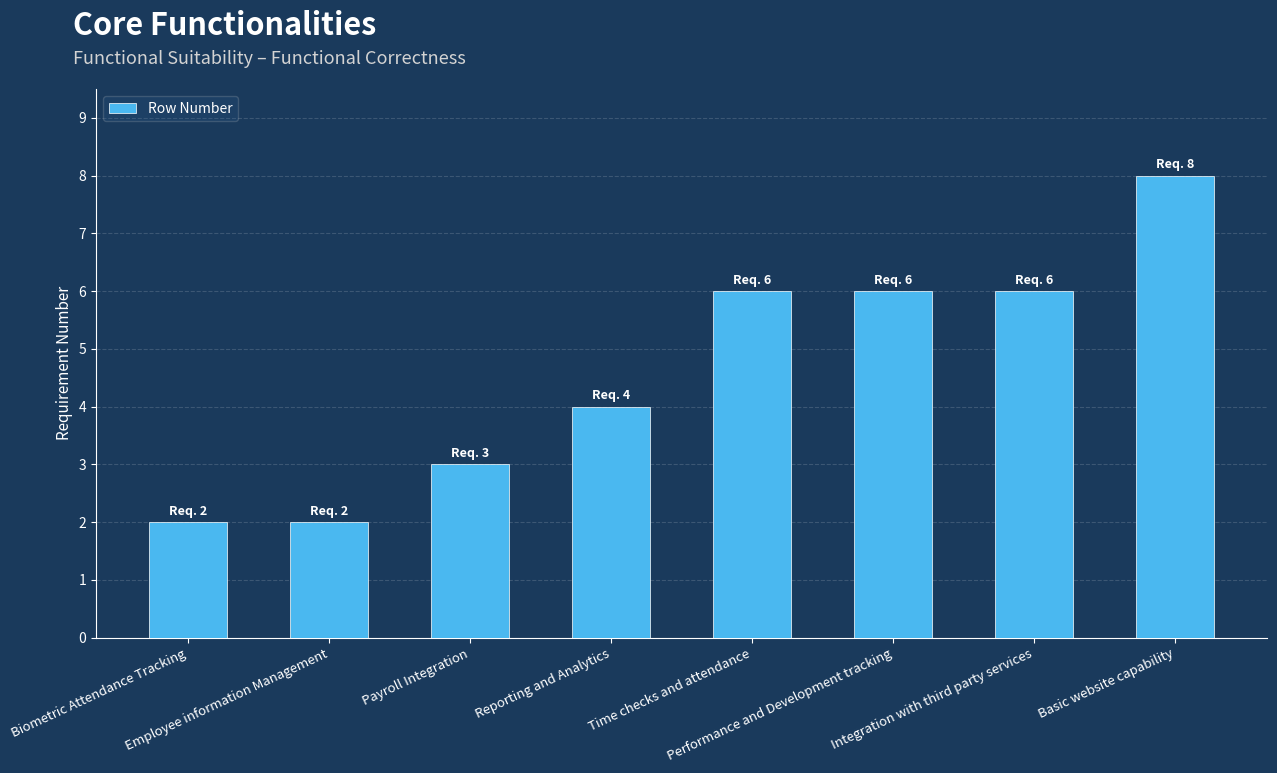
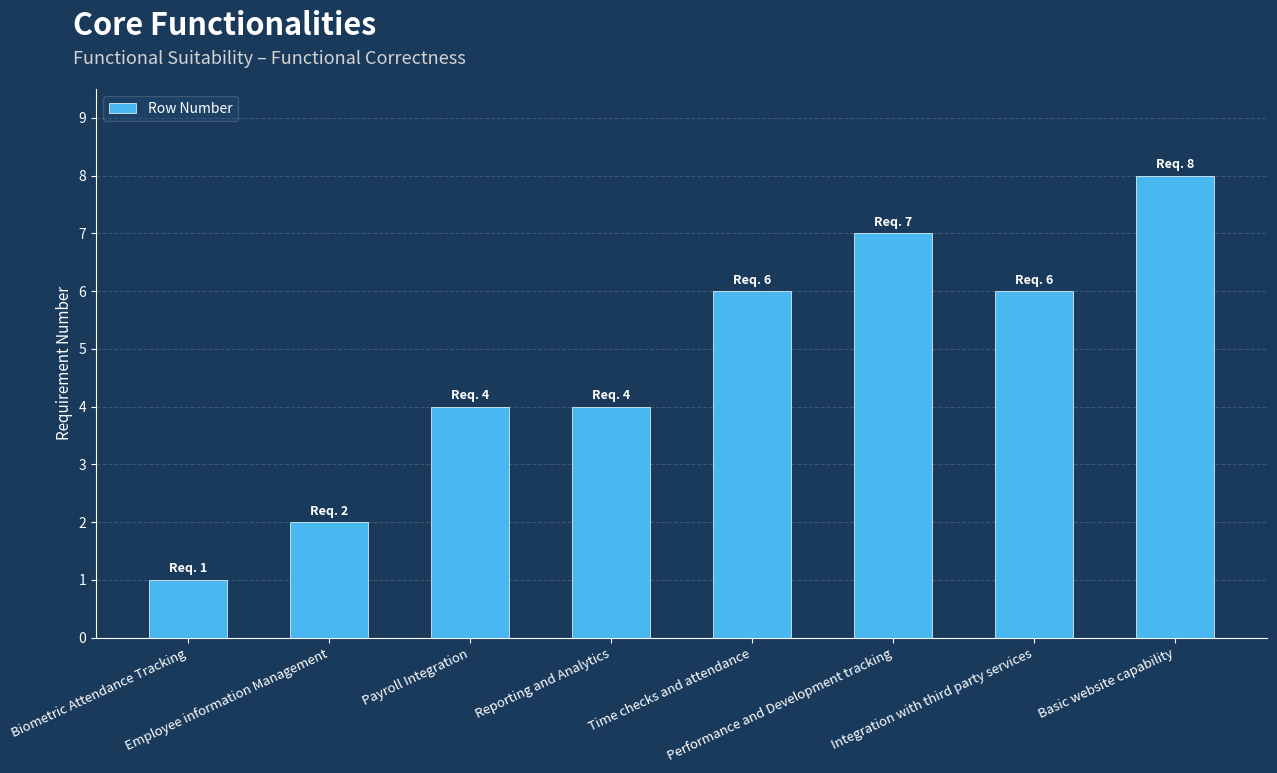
Biometric Attendance Tracking: 2 -> 1
Payroll Integration: 3 -> 4
Performance and Development tracking: 6 -> 7
